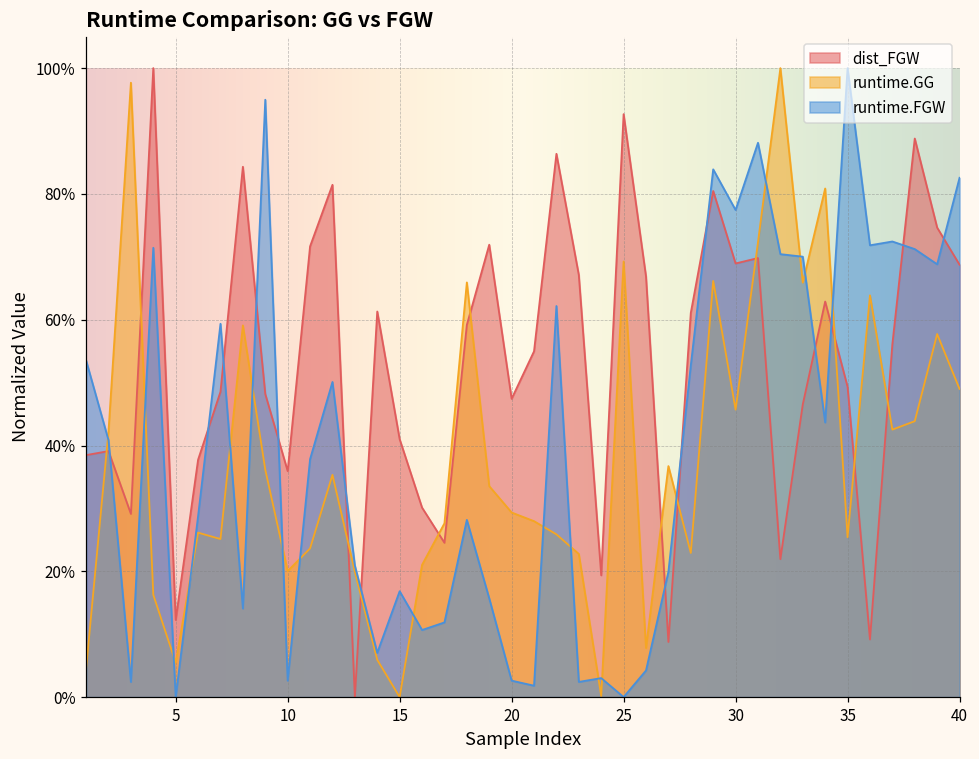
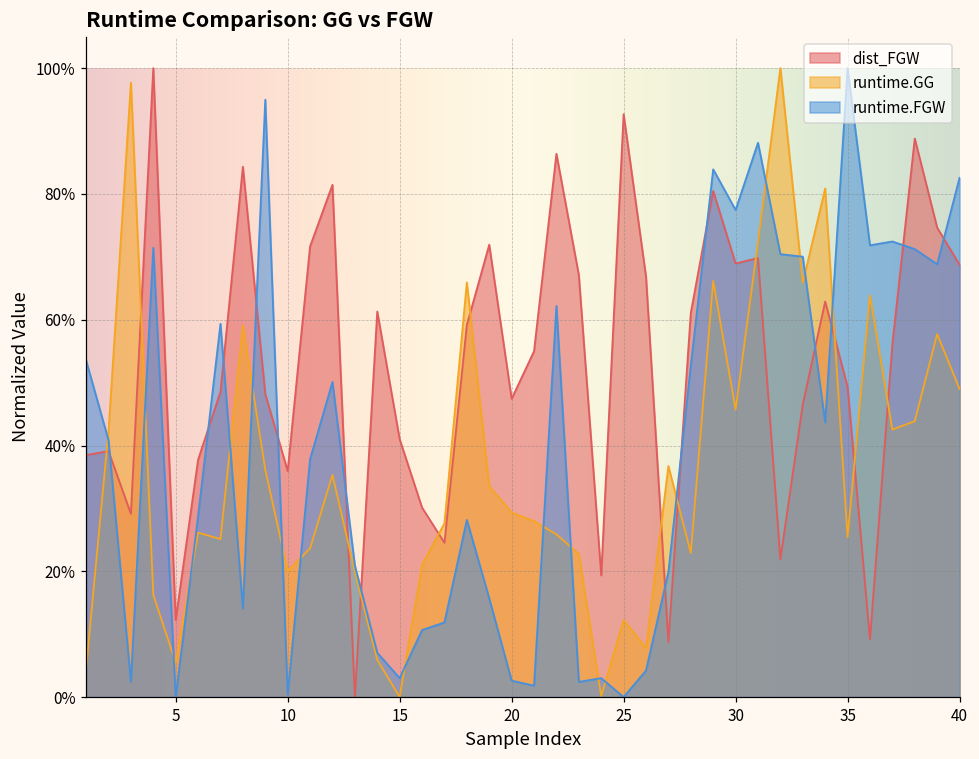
runtime.FGW, 10: 3% -> 0%
runtime.FGW, 15: 17% -> 3%
runtime.GG, 25: 69% -> 12%
